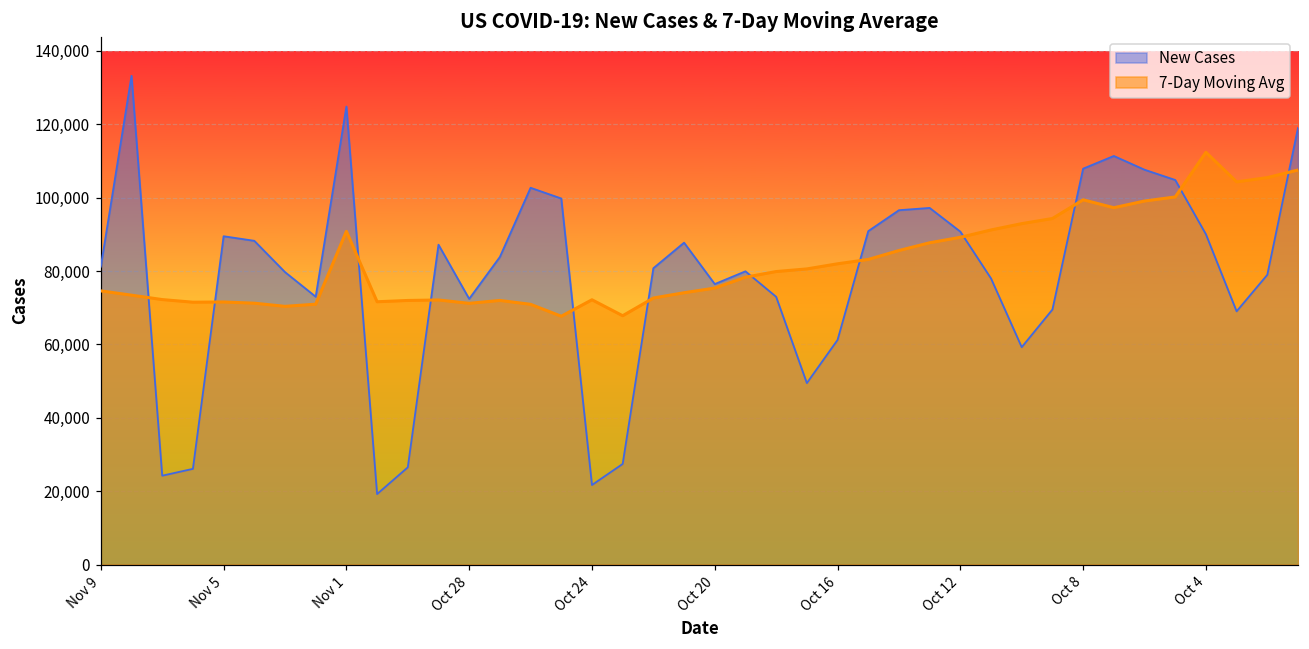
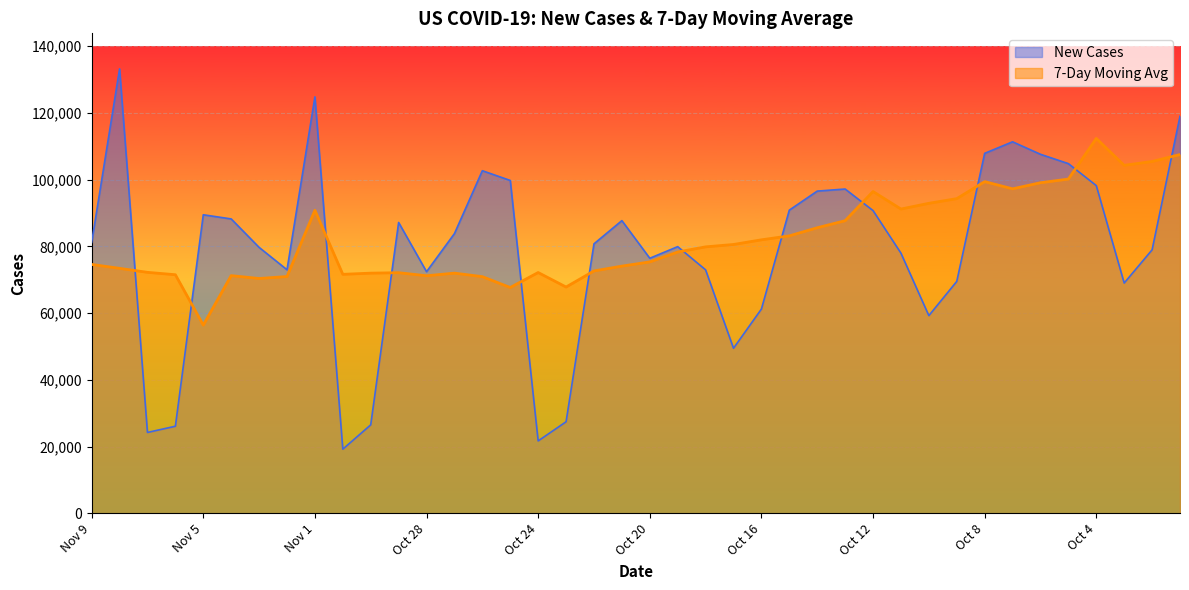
7-Day Moving Avg, Nov 5: 72,000 -> 56,000
7-Day Moving Avg, Oct 12: 89,000 -> 96,000
New Cases, Oct 4: 90,000 -> 98,000
